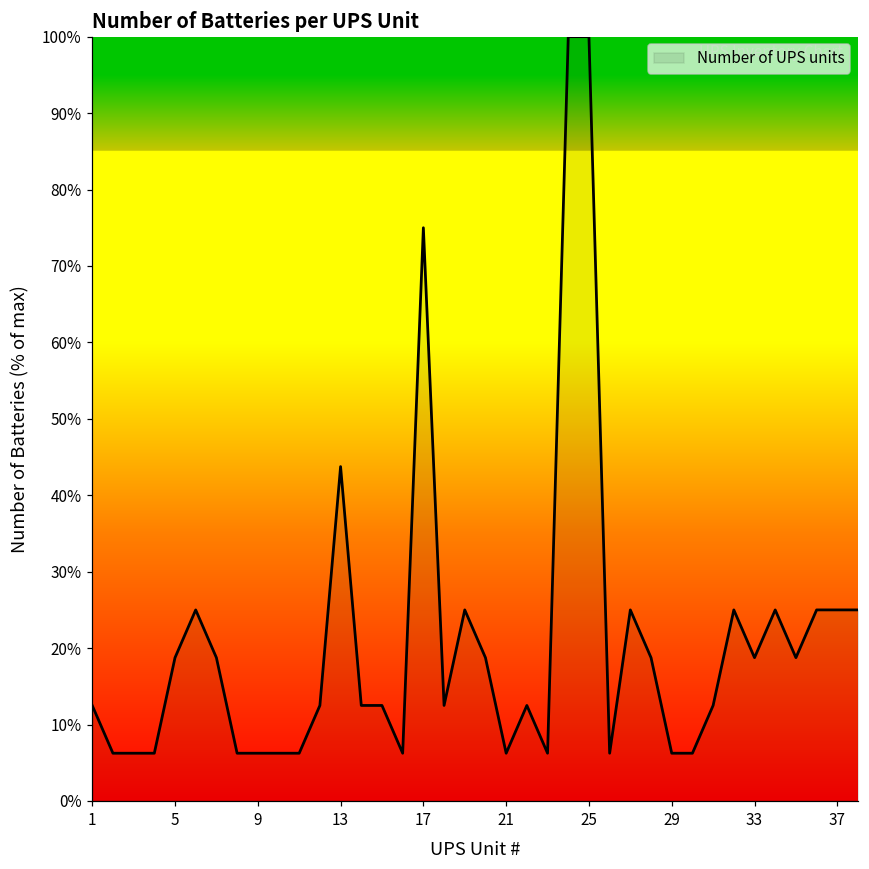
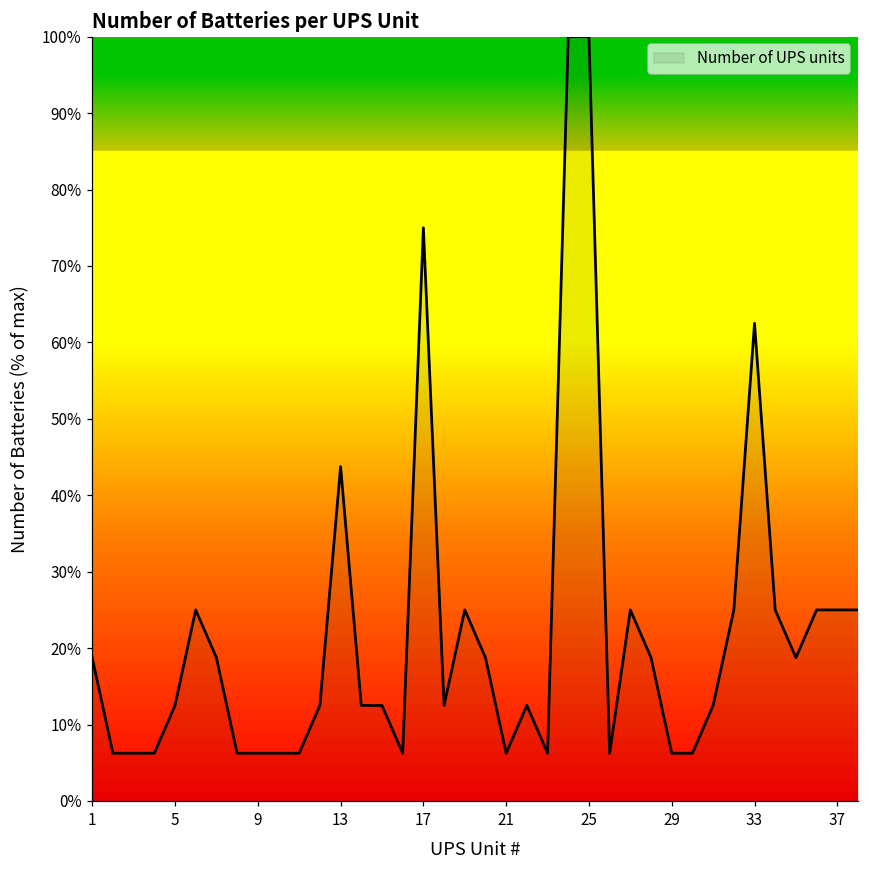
1: 13% -> 19%
5: 19% -> 13%
33: 19% -> 63%
